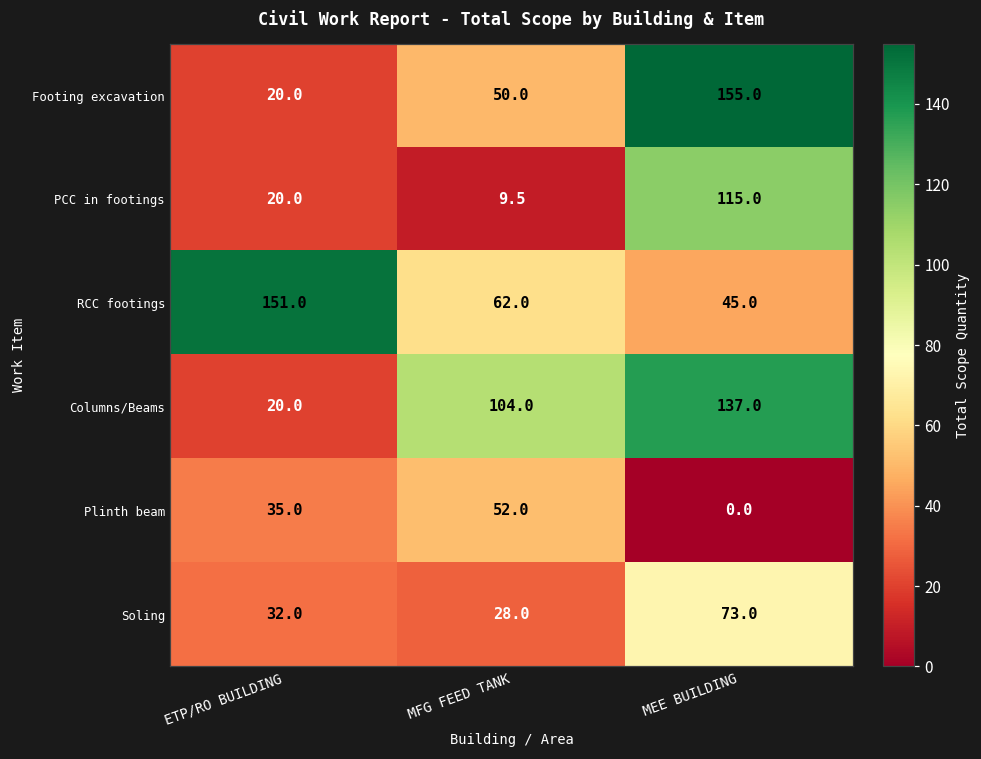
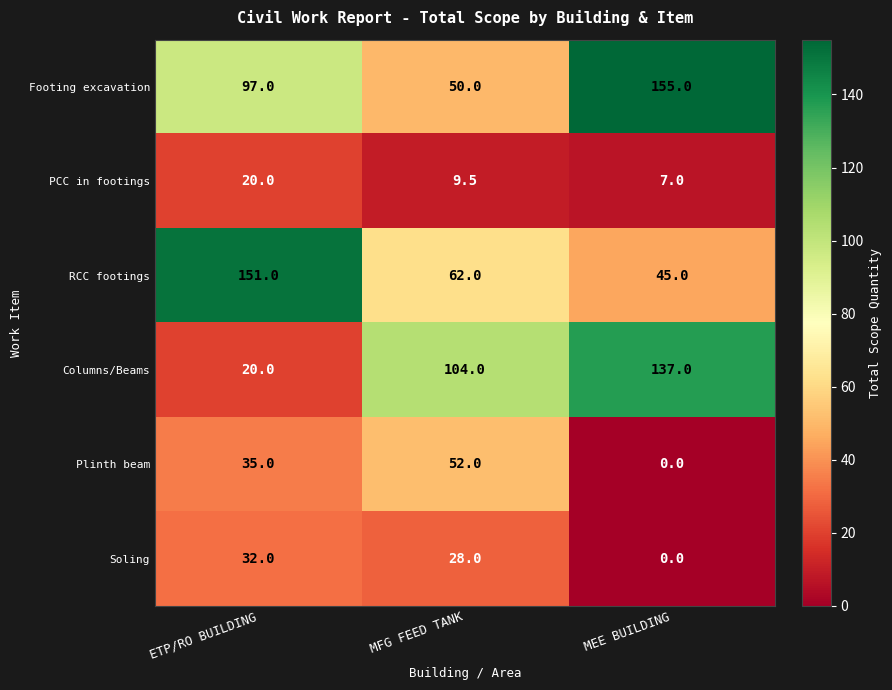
Footing excavation, ETP/RO BUILDING: 20.0 -> 97.0
PCC in footings, MEE BUILDING: 115.0 -> 7.0
Soling, MEE BUILDING: 73.0 -> 0.0
